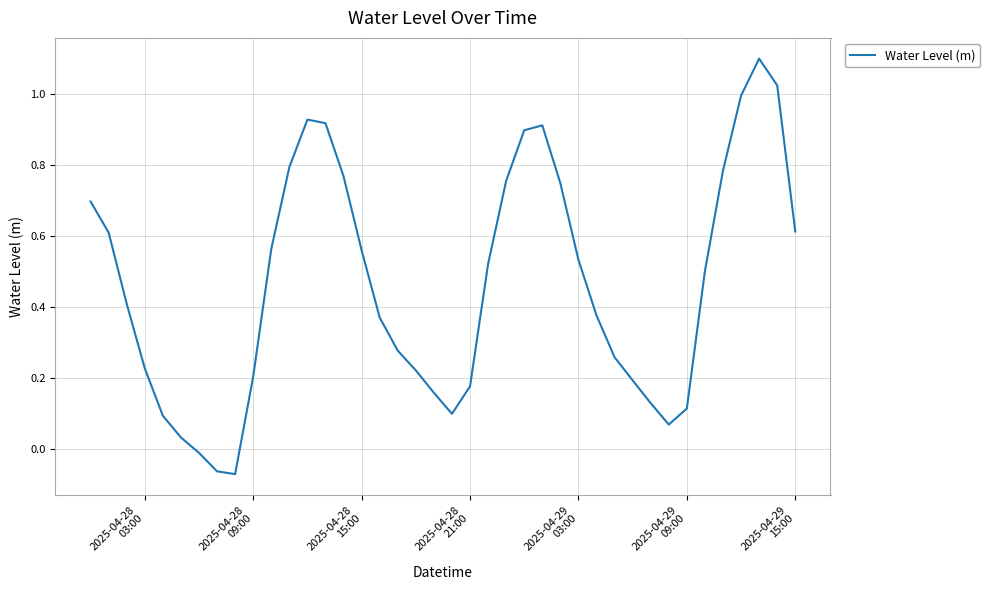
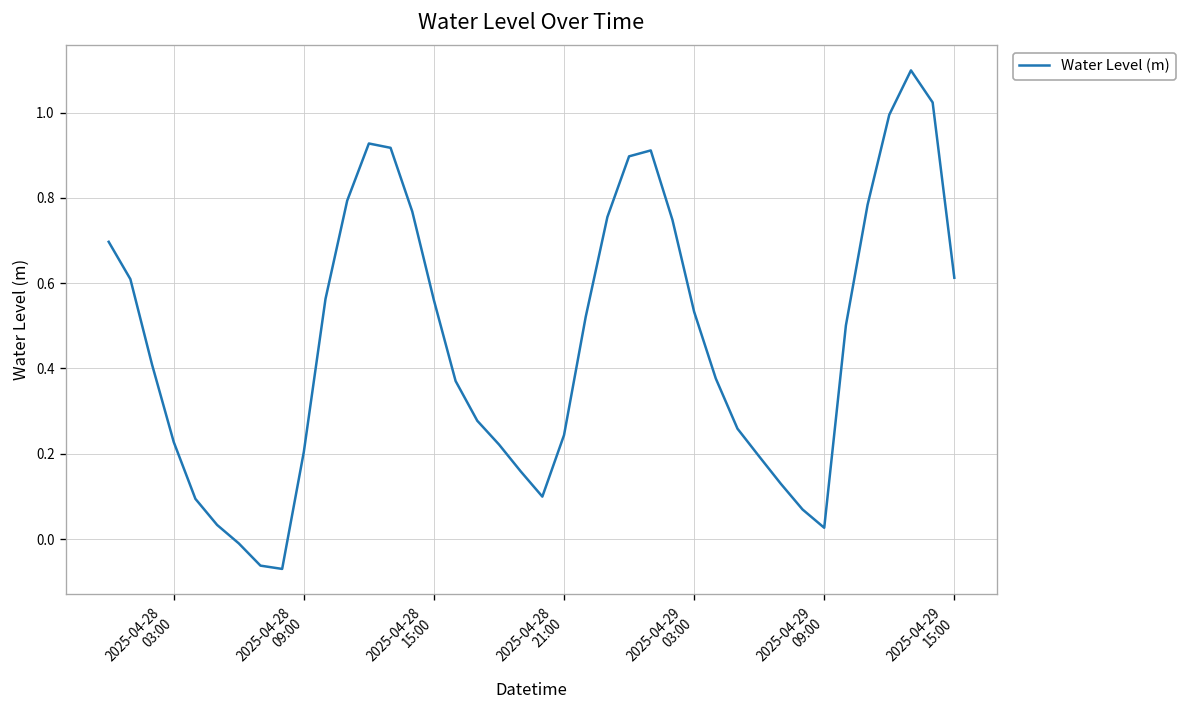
2025-04-28 21:00: 0.18 -> 0.24
2025-04-29 09:00: 0.11 -> 0.03
